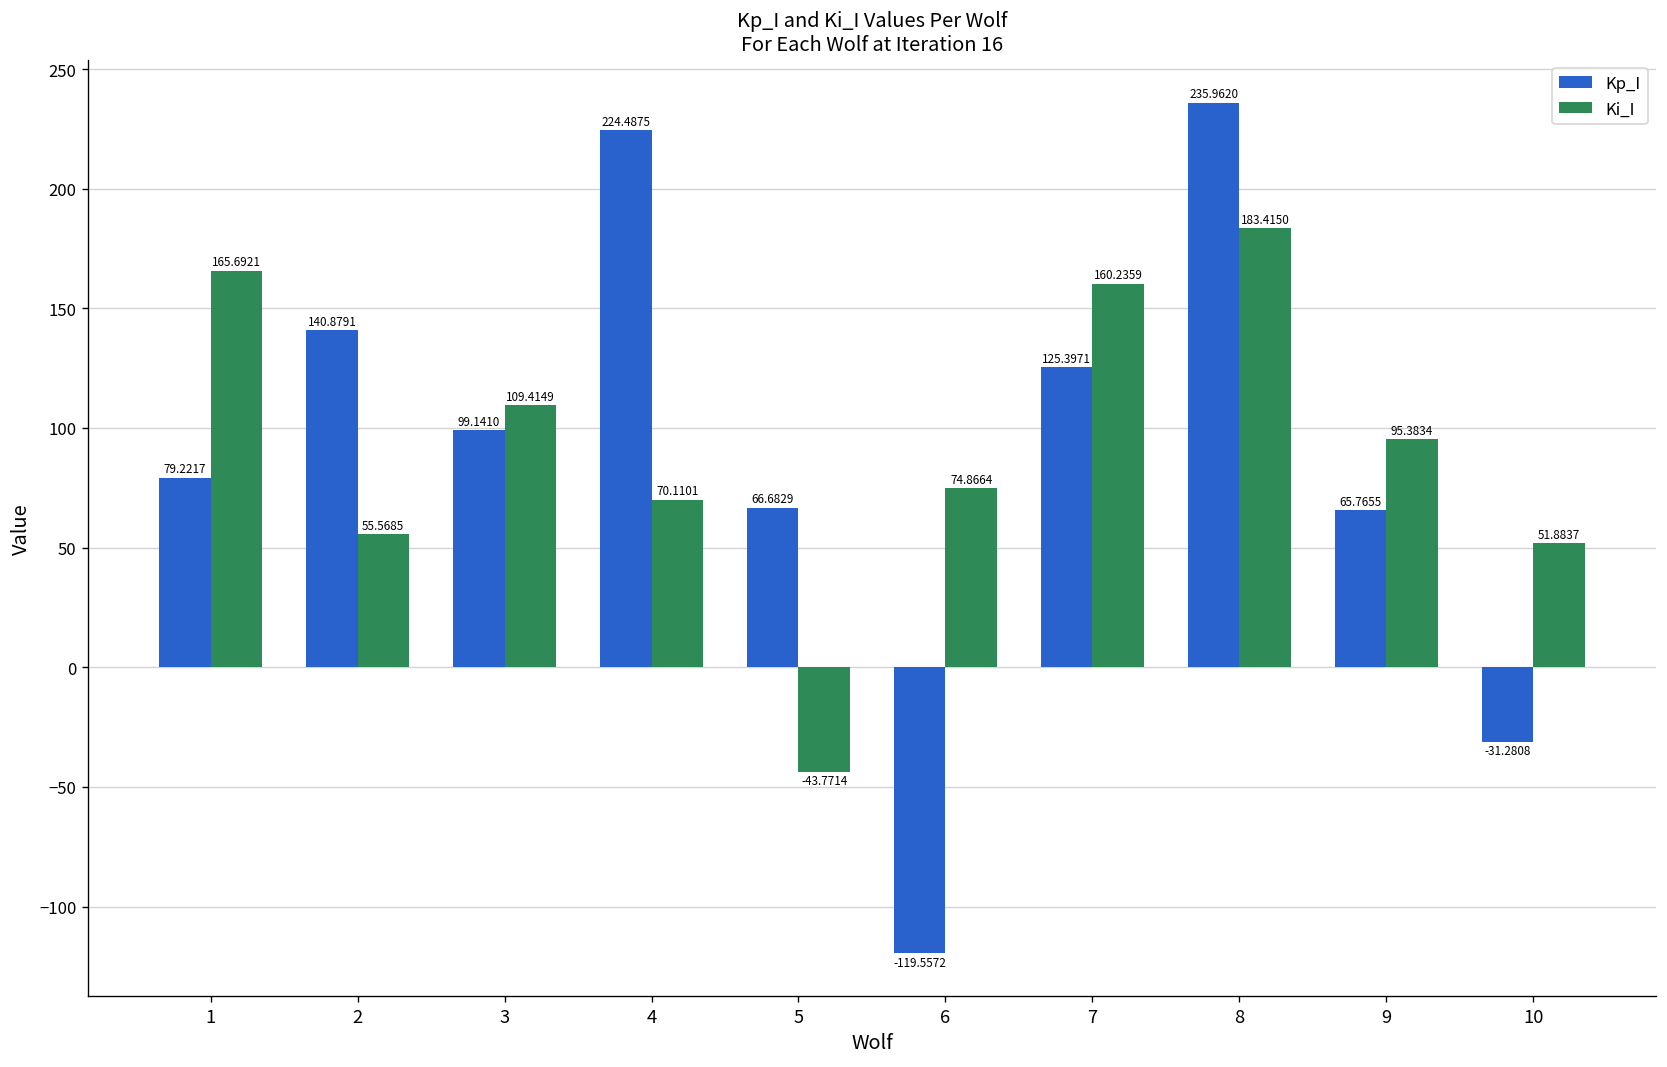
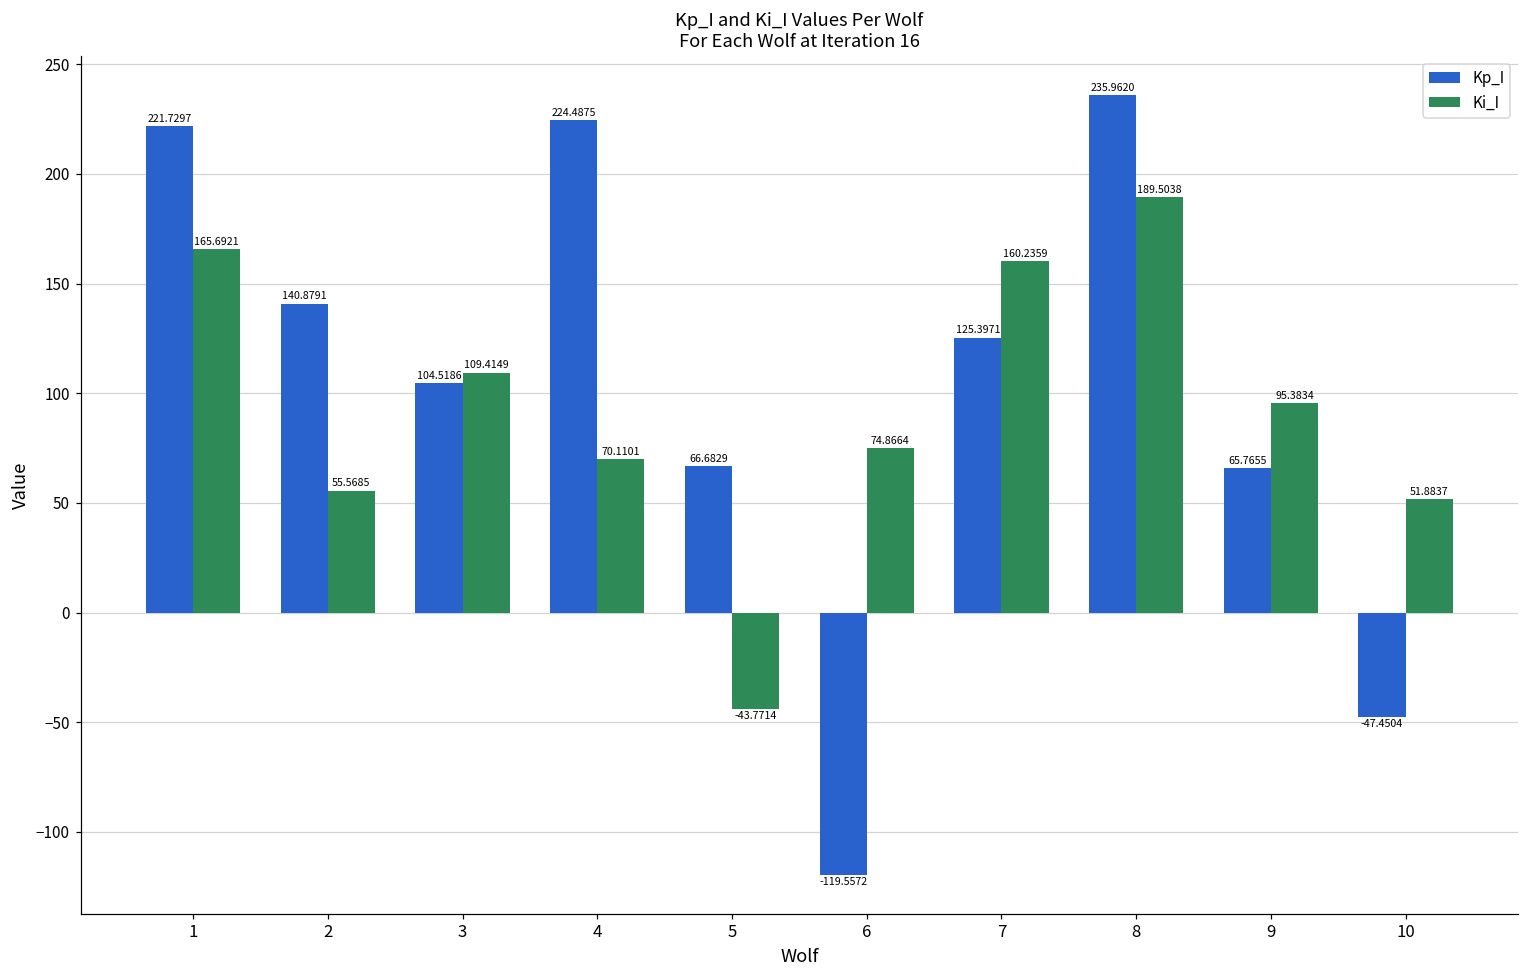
Kp_I, 1: 79.2217 -> 221.7297
Kp_I, 3: 99.1410 -> 104.5186
Ki_I, 8: 183.4150 -> 189.5038
Kp_I, 10: -31.2808 -> -47.4504
